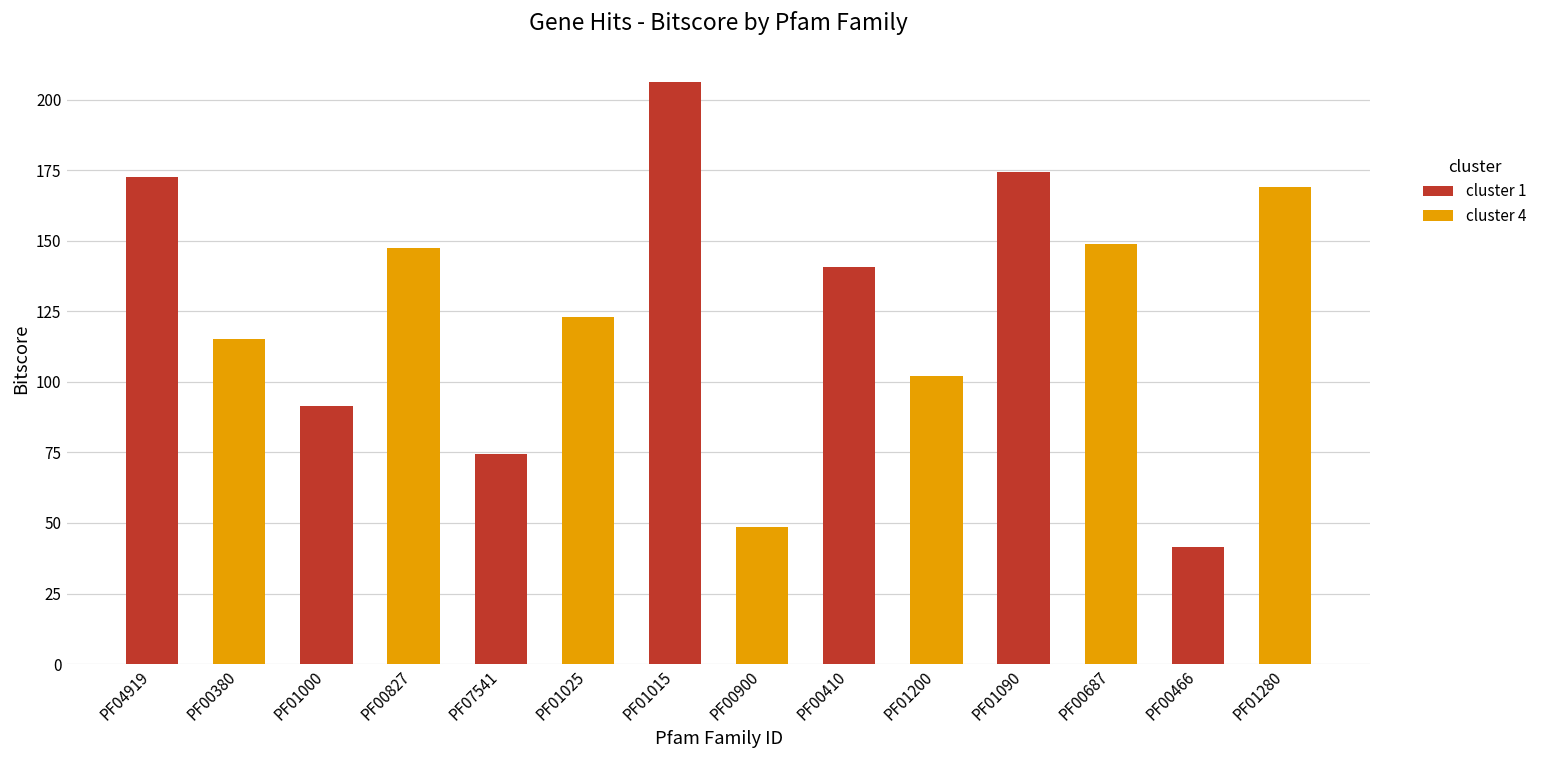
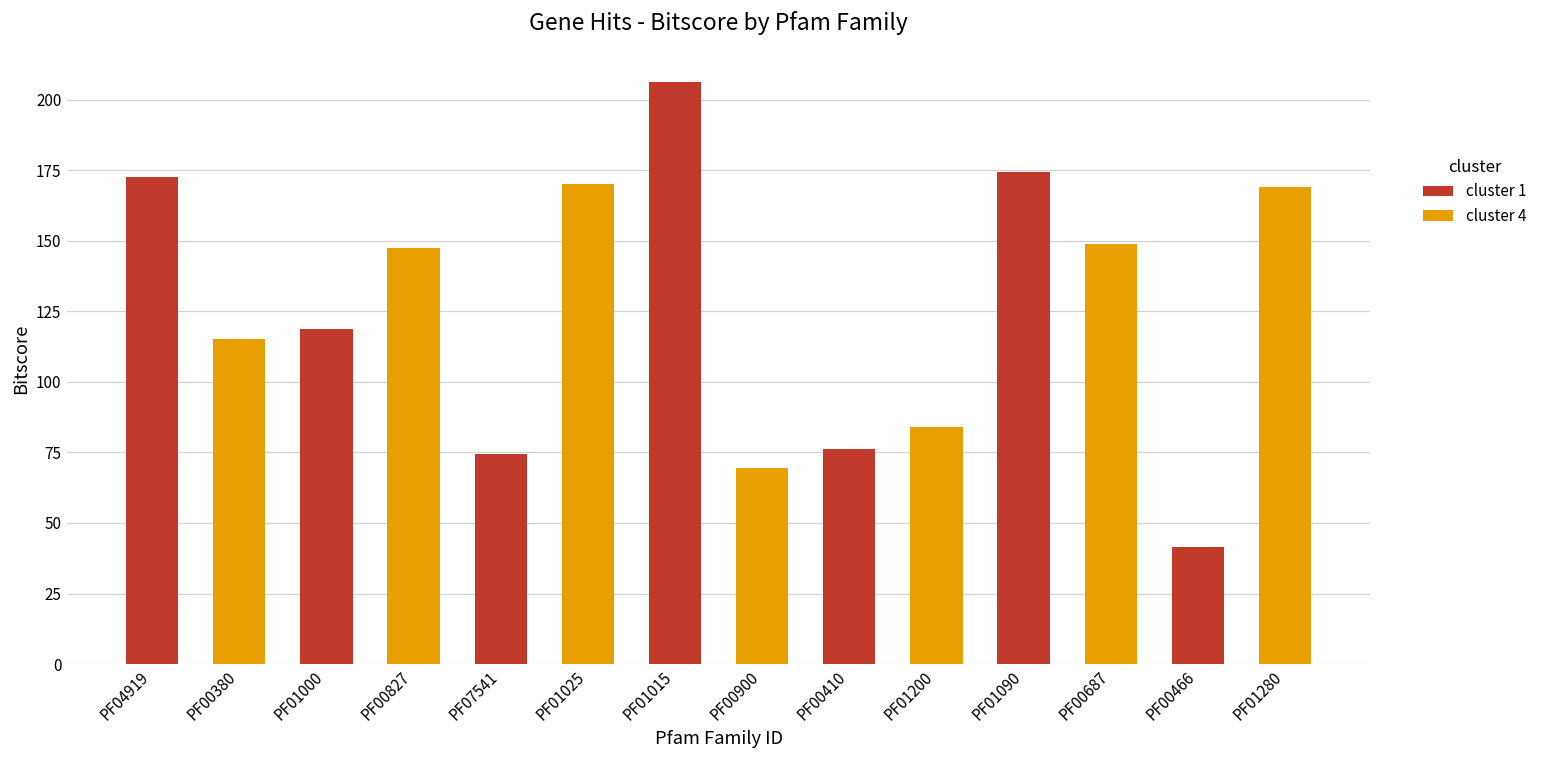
cluster 1, PF01000: 92 -> 119
cluster 4, PF01025: 123 -> 170
cluster 4, PF00900: 48 -> 69
cluster 1, PF00410: 141 -> 76
cluster 4, PF01200: 102 -> 84
